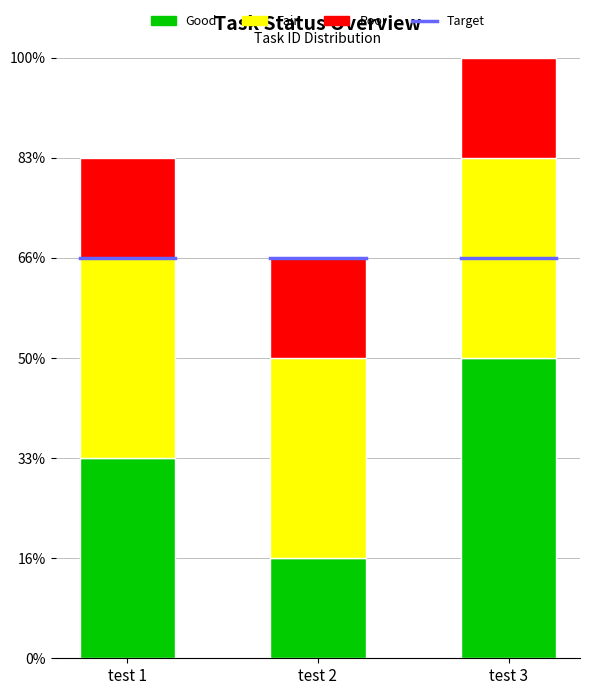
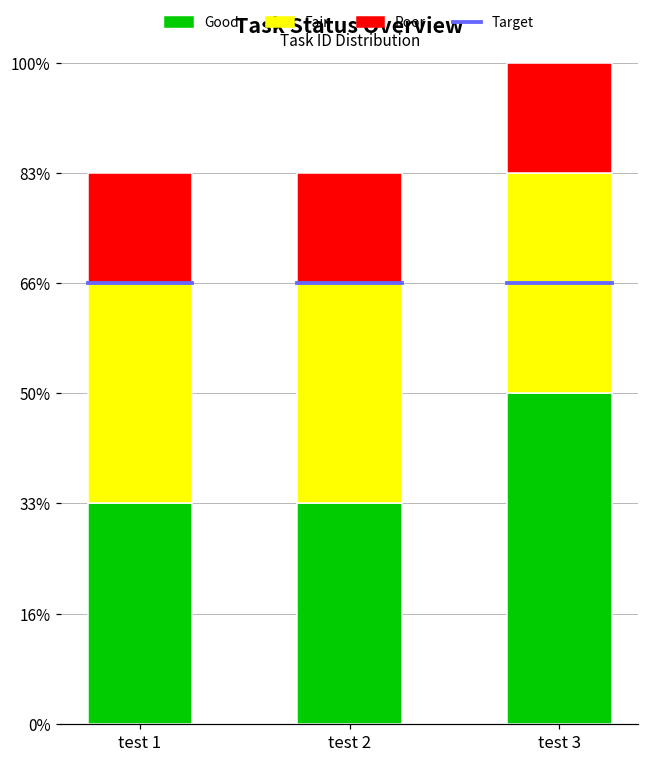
Good, test 2: 17% -> 33%
